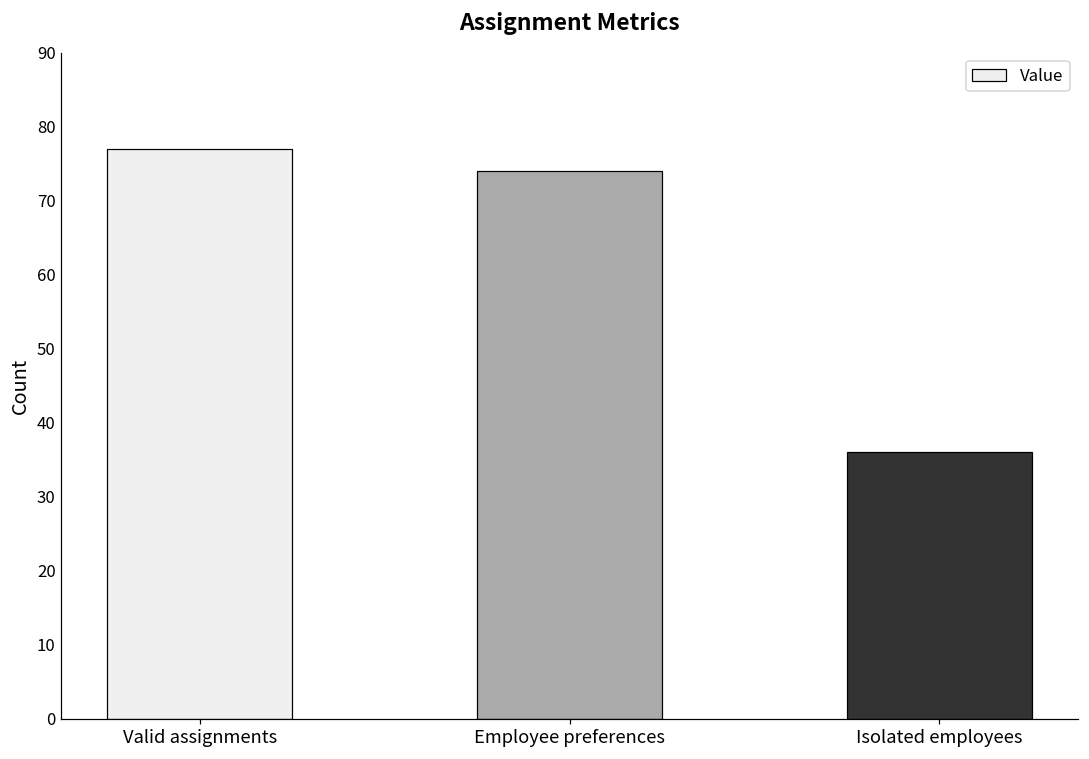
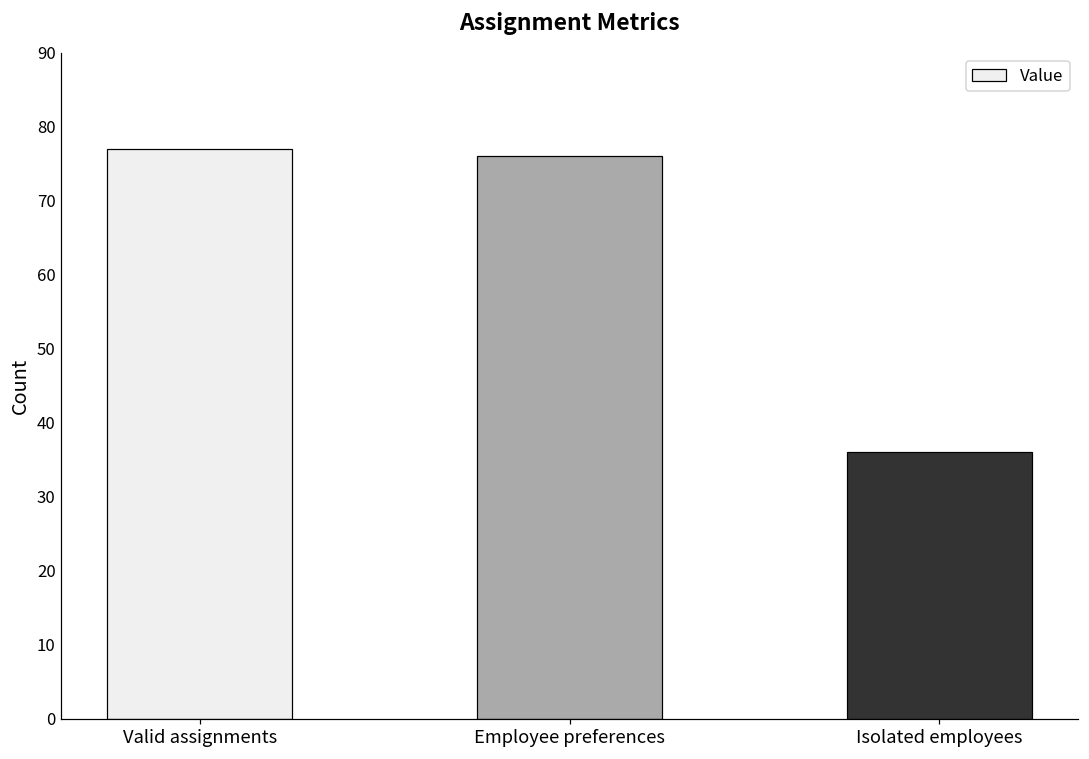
Employee preferences: 74 -> 76
